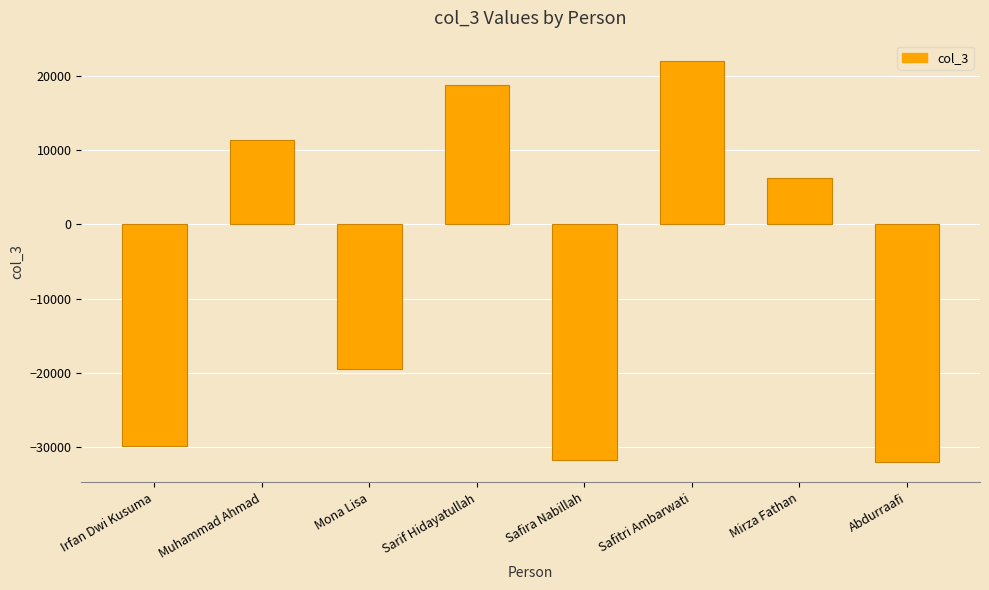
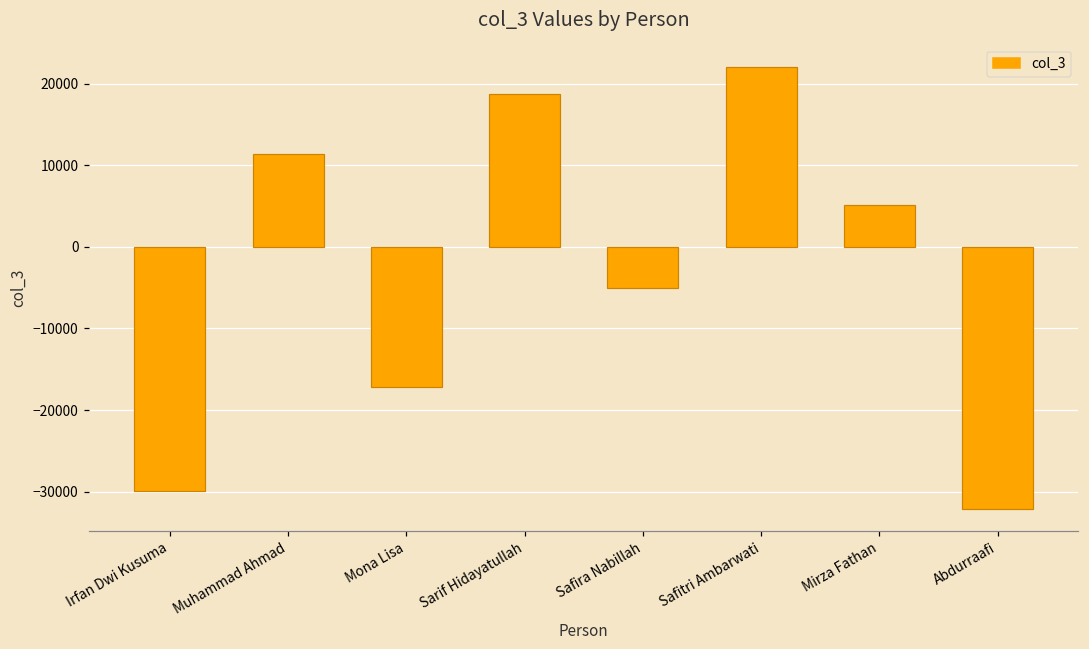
Mona Lisa: -19000 -> -17000
Safira Nabillah: -32000 -> -5000
Mirza Fathan: 6000 -> 5000
